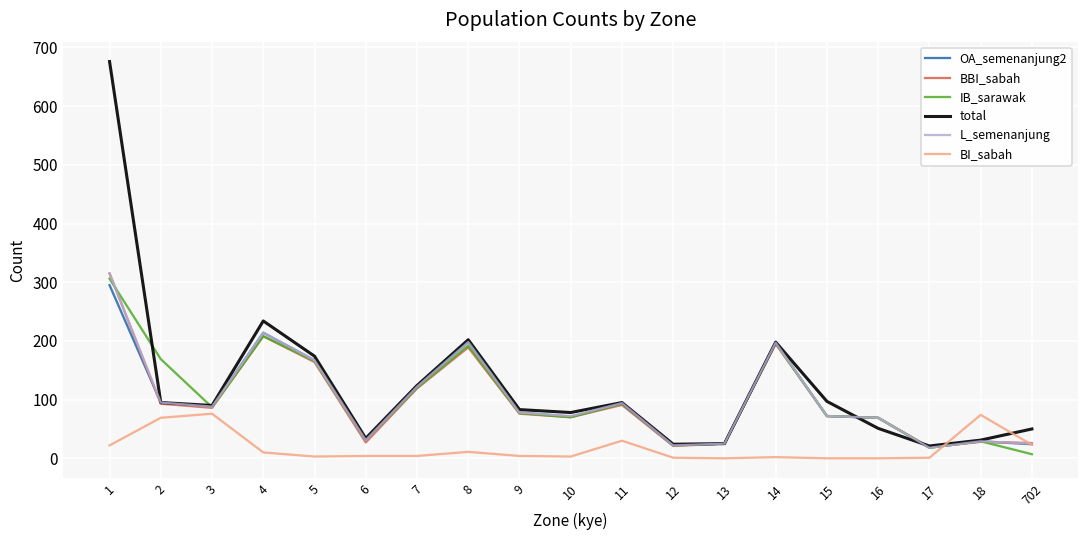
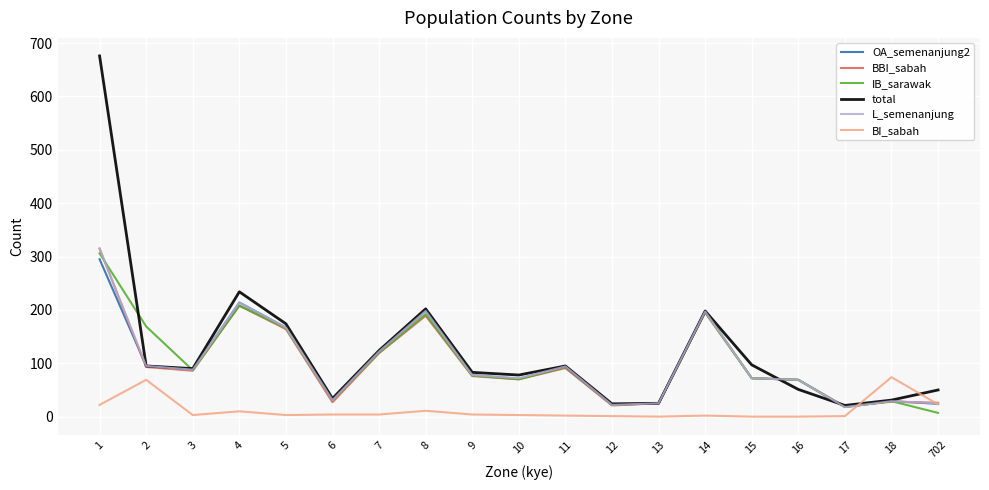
BI_sabah, 3: 80 -> 0
BI_sabah, 11: 30 -> 0
